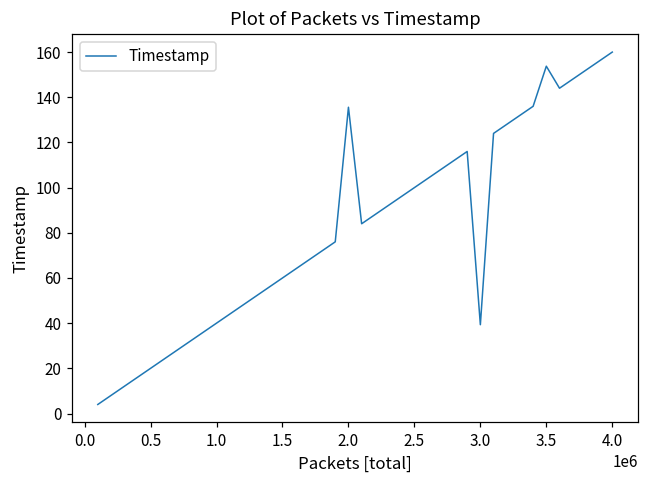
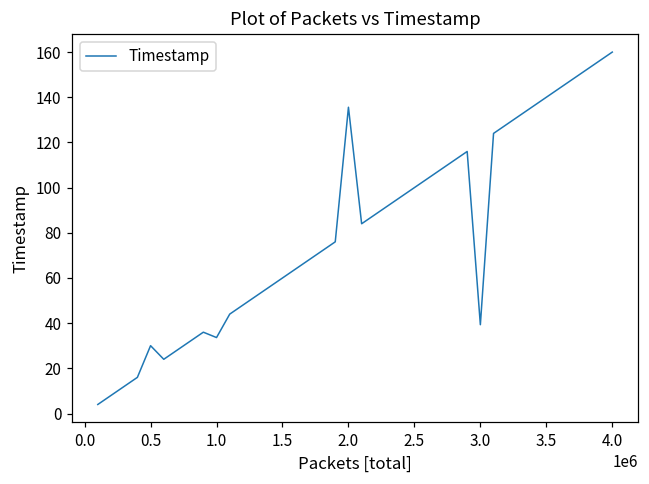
0.5: 20 -> 30
1.0: 40 -> 34
3.5: 154 -> 140
